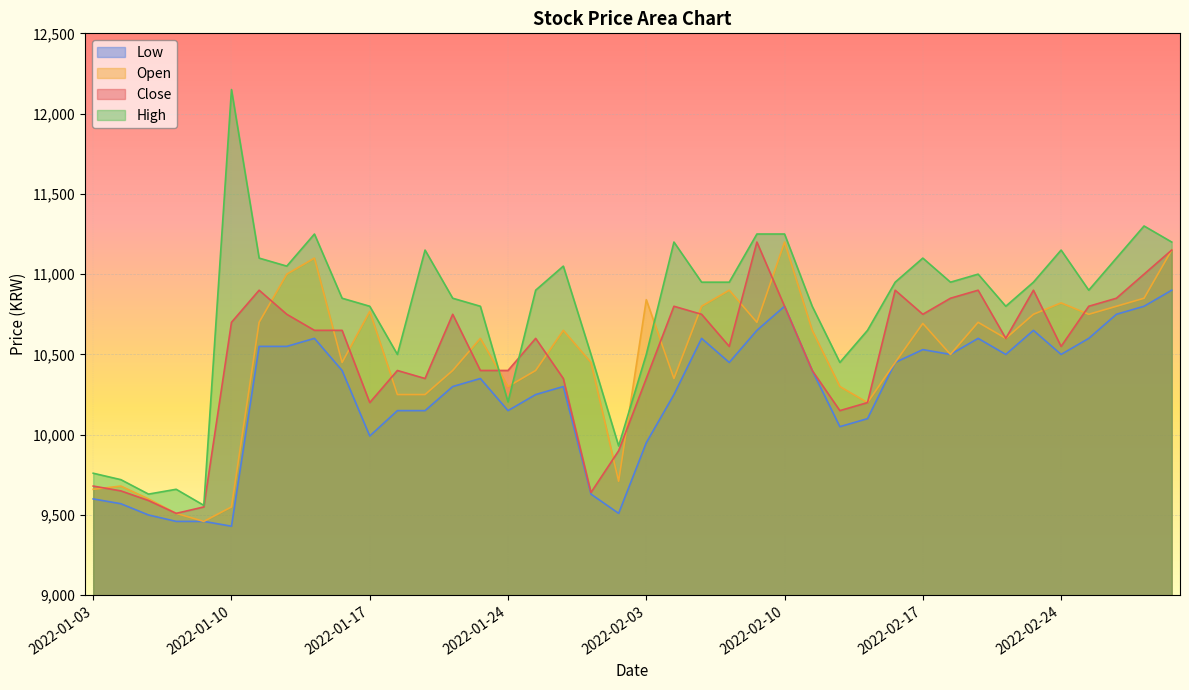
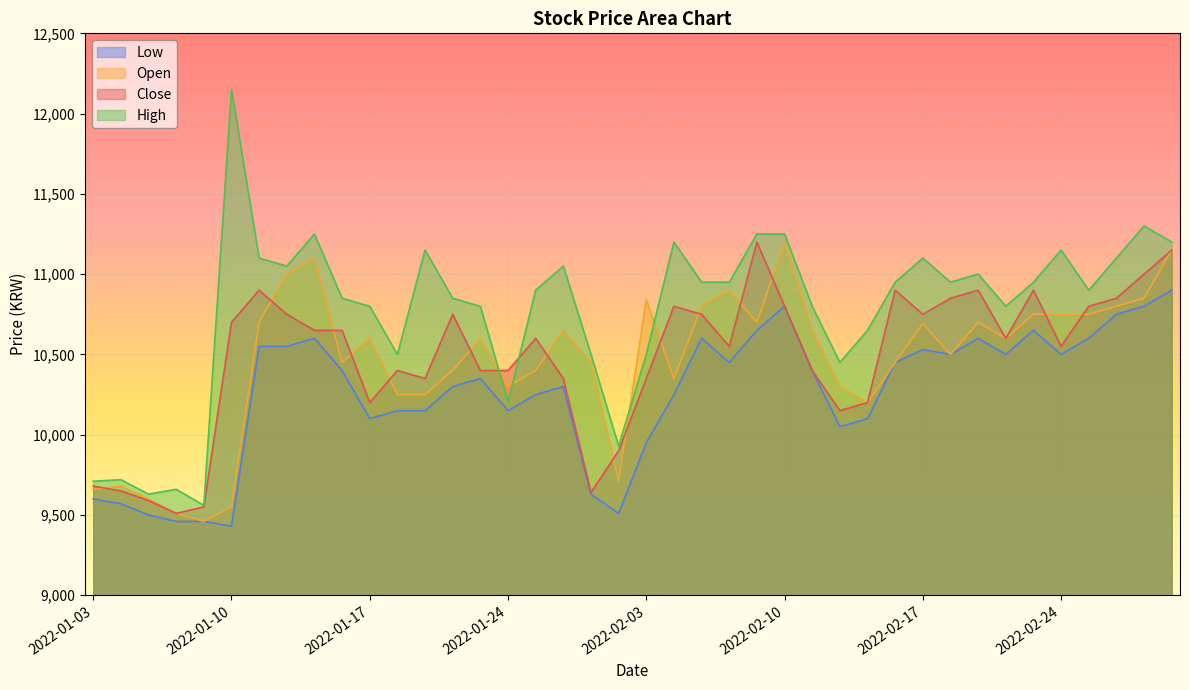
High, 2022-01-03: 9,760 -> 9,710
Low, 2022-01-17: 9,990 -> 10,100
Open, 2022-01-17: 10,770 -> 10,600
Open, 2022-02-24: 10,820 -> 10,750
